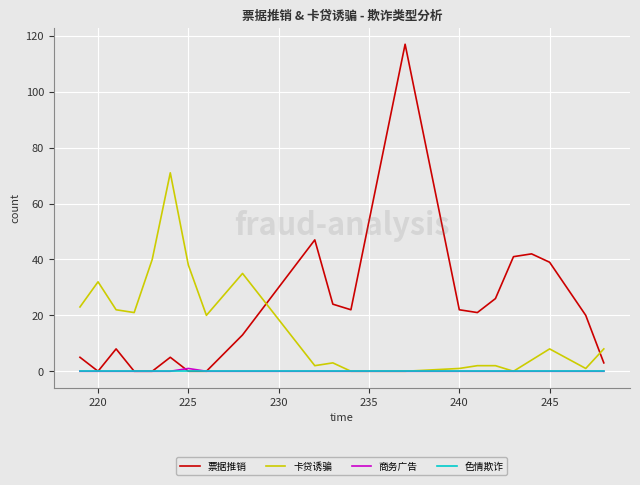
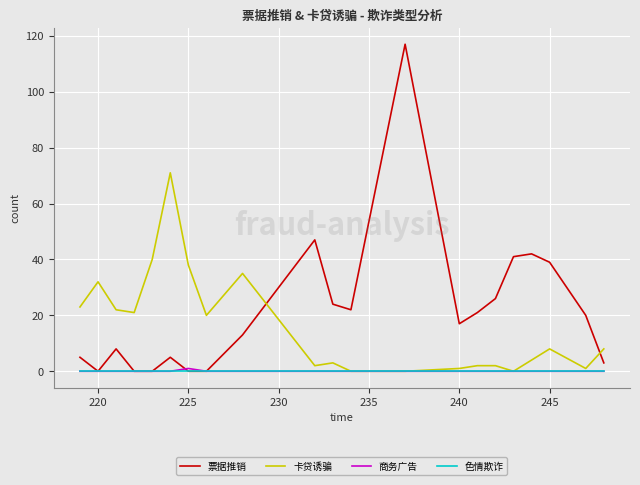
票据推销, 240: 22 -> 17
